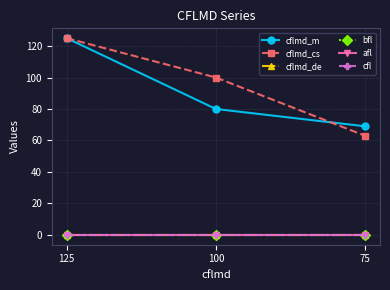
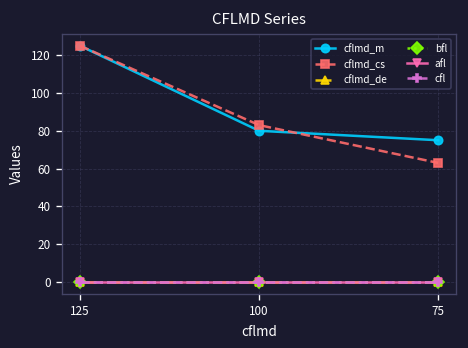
cflmd_cs, 100: 100 -> 83
cflmd_m, 75: 69 -> 75
